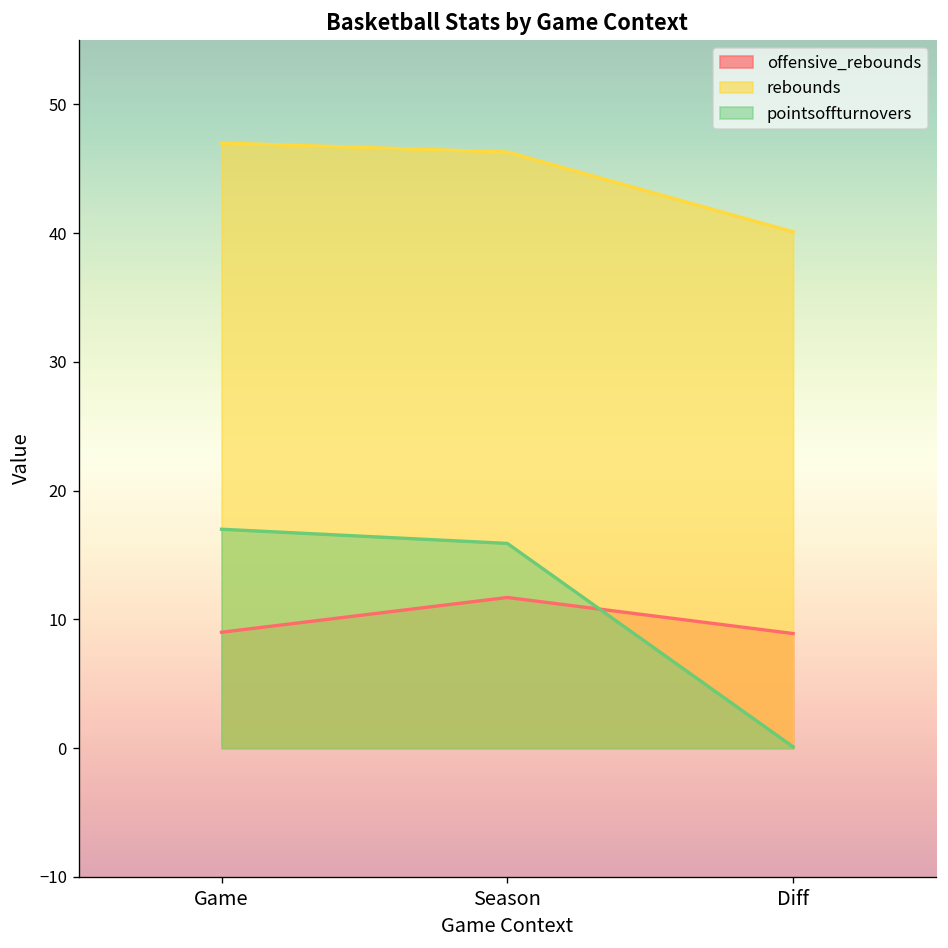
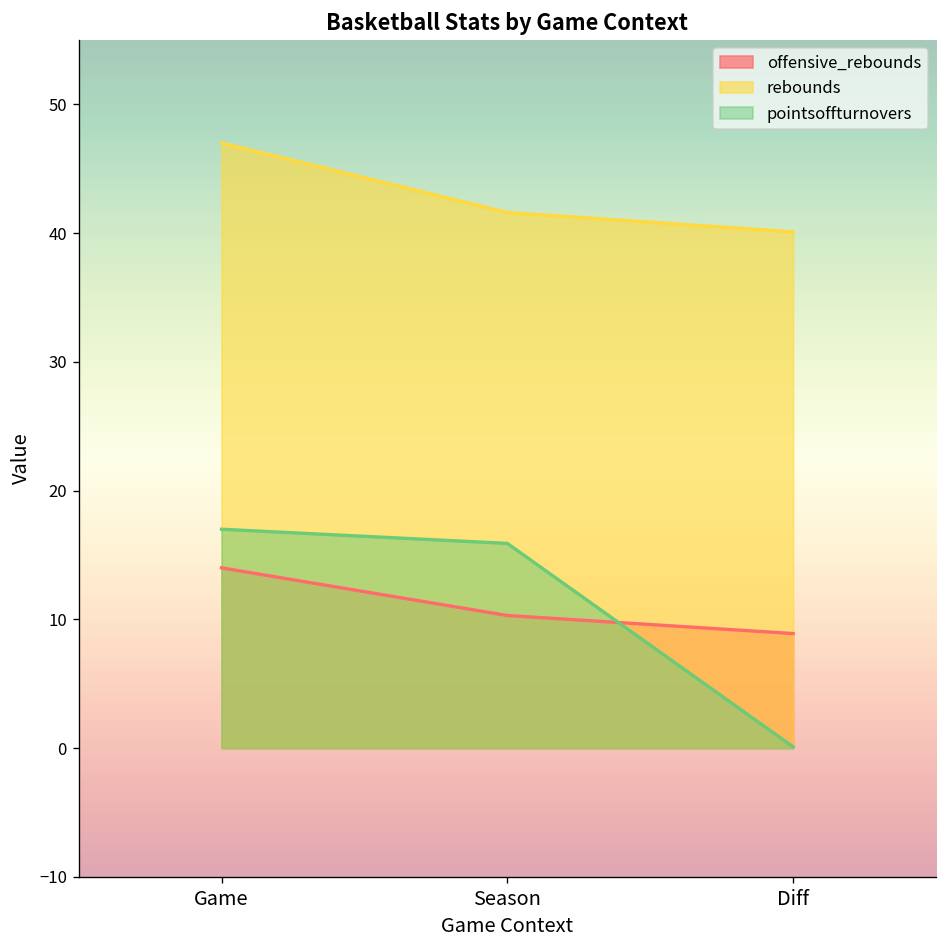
offensive_rebounds, Game: 9 -> 14
offensive_rebounds, Season: 11.7 -> 10.3
rebounds, Season: 46.3 -> 41.6
